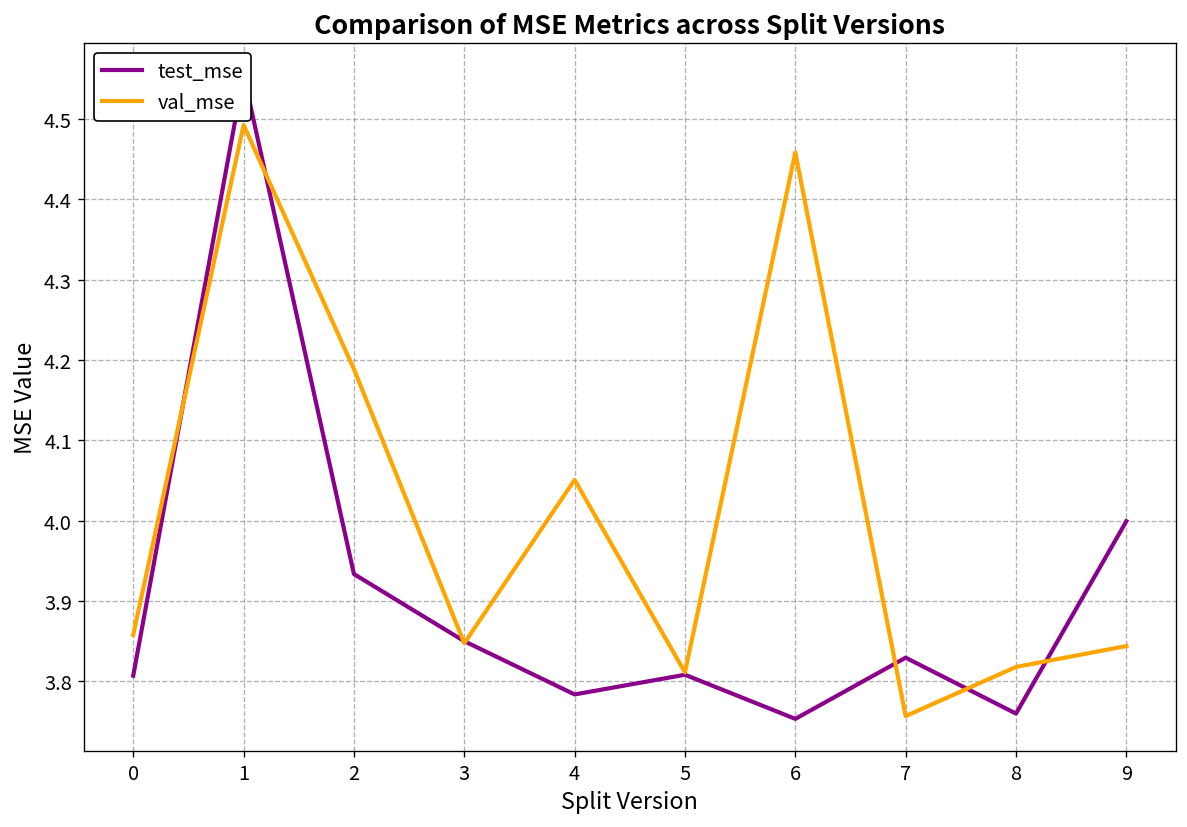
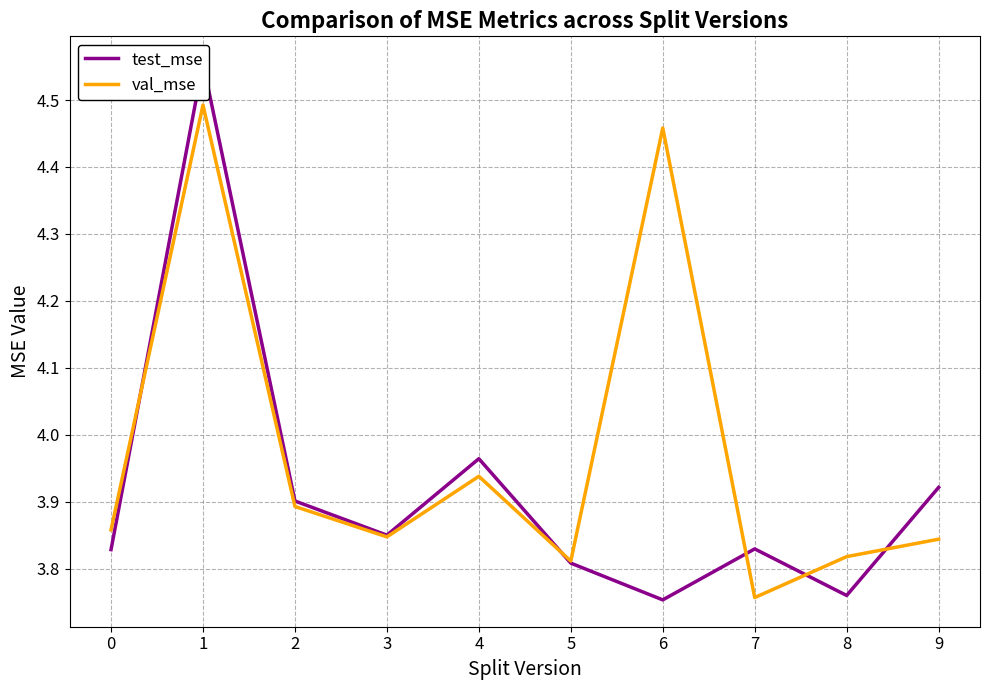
test_mse, 0: 3.81 -> 3.83
test_mse, 2: 3.93 -> 3.90
val_mse, 2: 4.19 -> 3.89
test_mse, 4: 3.78 -> 3.96
val_mse, 4: 4.05 -> 3.94
test_mse, 9: 4.00 -> 3.92
